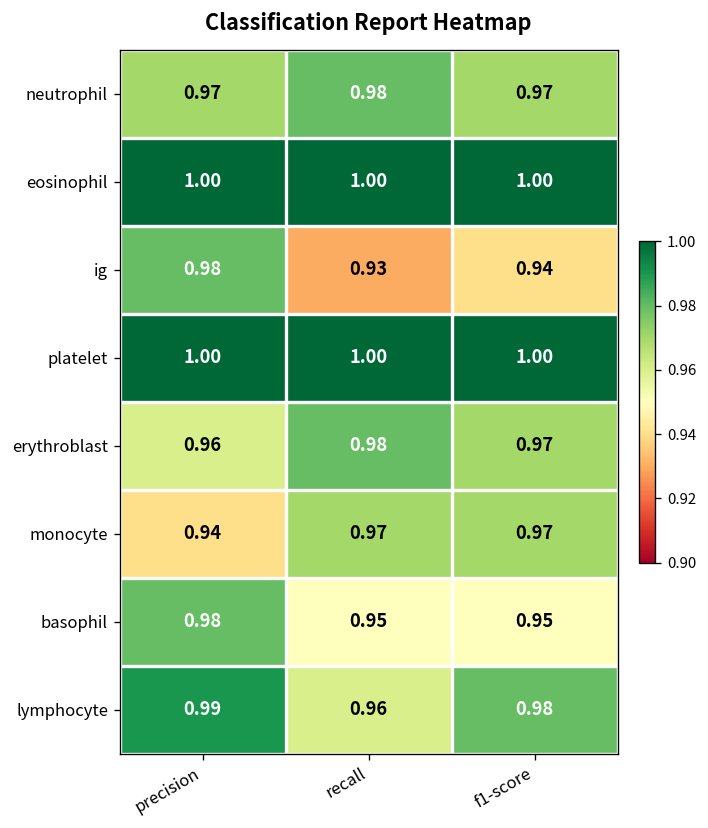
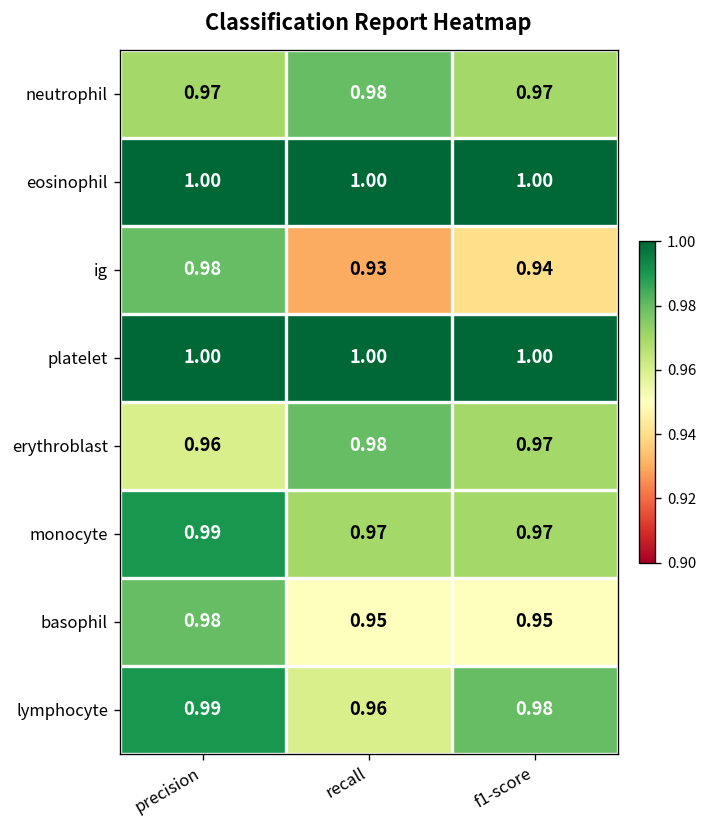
monocyte, precision: 0.94 -> 0.99
